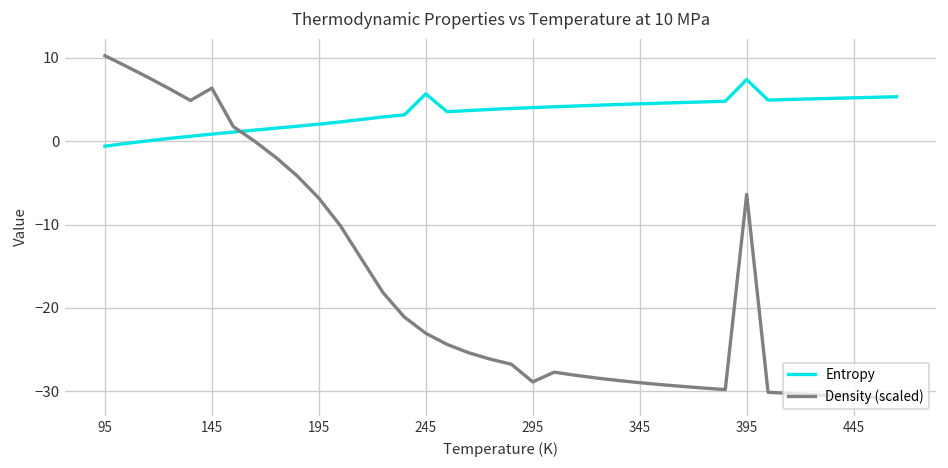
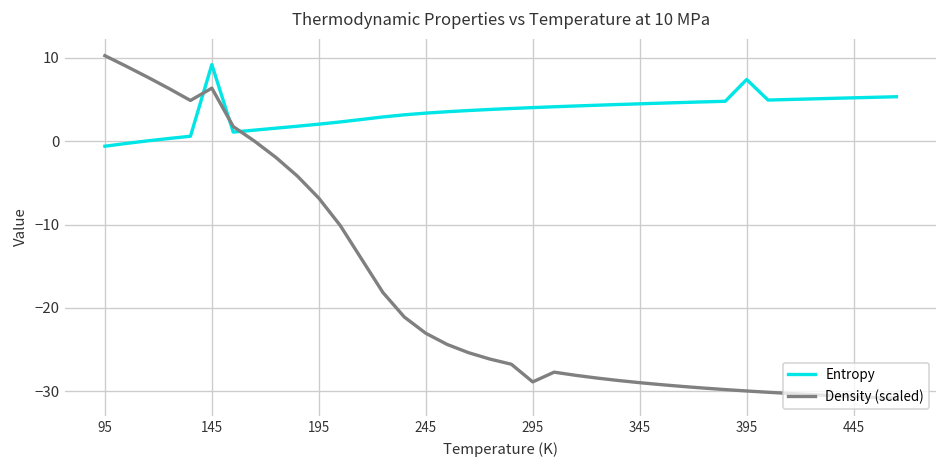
Entropy, 145: 1 -> 9
Entropy, 245: 6 -> 3
Density (scaled), 395: -6 -> -30
